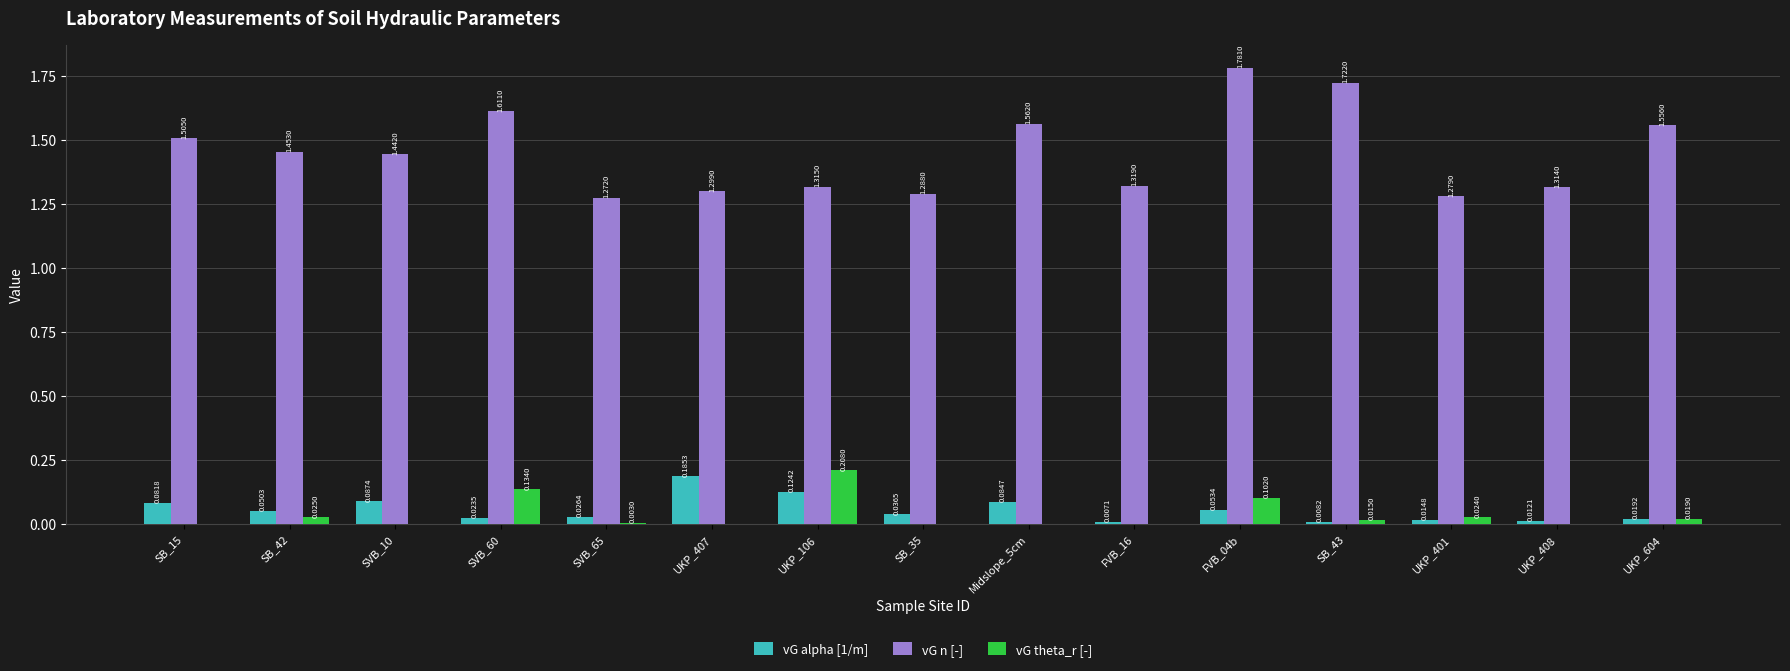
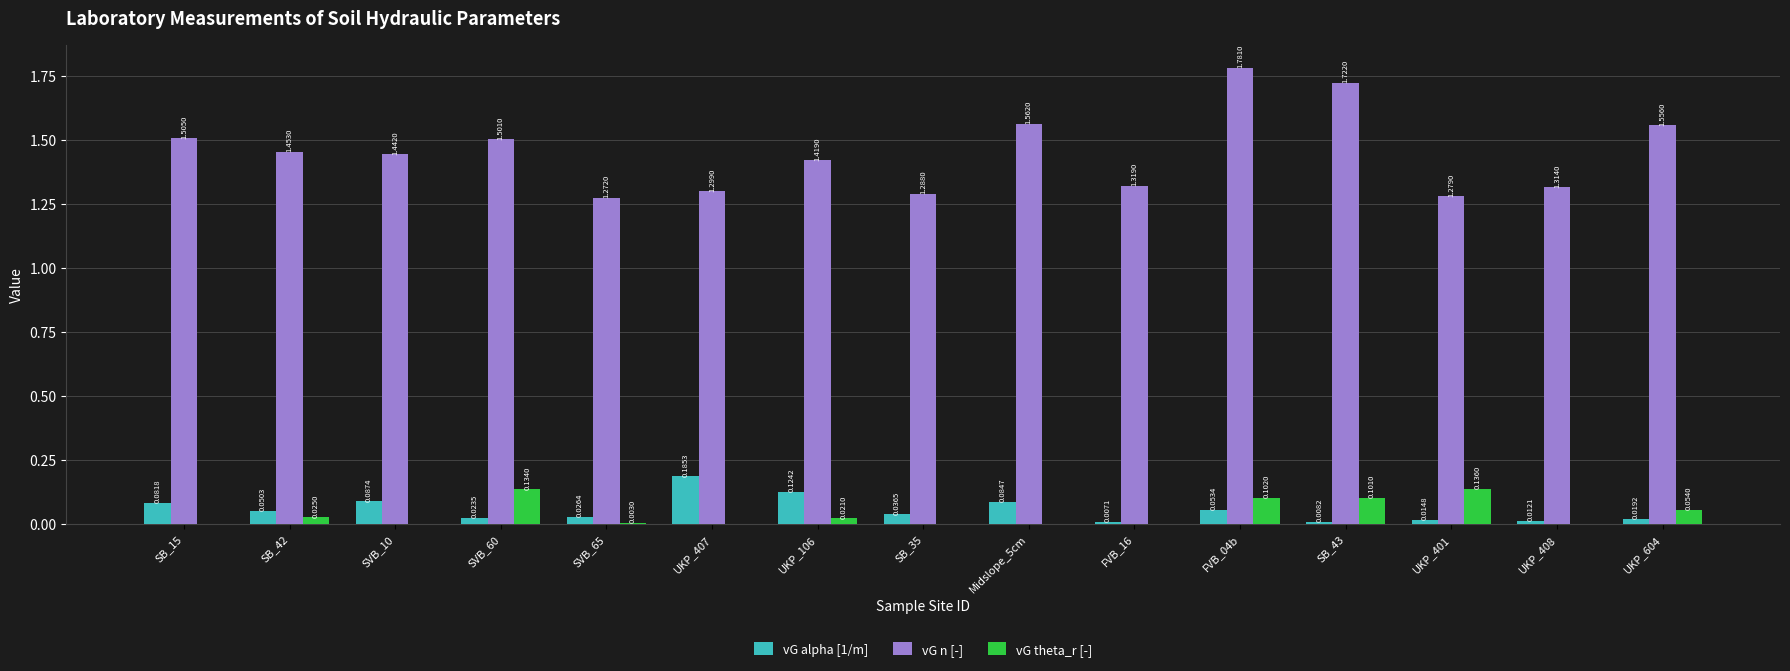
vG n [-], SVB_60: 1.6110 -> 1.5010
vG n [-], UKP_106: 1.3150 -> 1.4190
vG theta_r [-], UKP_106: 0.2080 -> 0.0210
vG theta_r [-], SB_43: 0.0150 -> 0.1010
vG theta_r [-], UKP_401: 0.0240 -> 0.1360
vG theta_r [-], UKP_604: 0.0190 -> 0.0540
